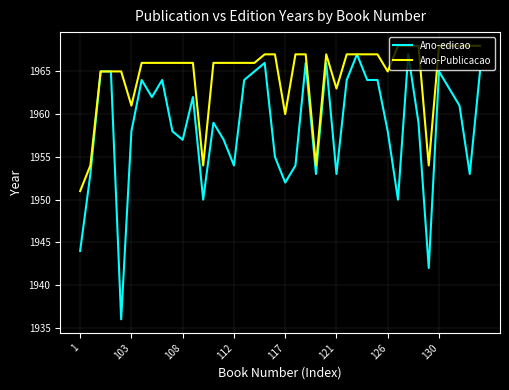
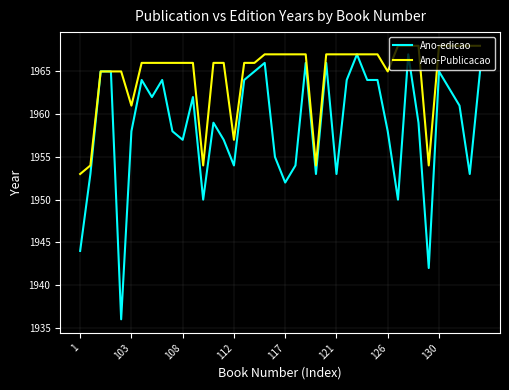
Ano-Publicacao, 1: 1951 -> 1953
Ano-Publicacao, 112: 1966 -> 1957
Ano-Publicacao, 117: 1960 -> 1967
Ano-Publicacao, 121: 1963 -> 1967
